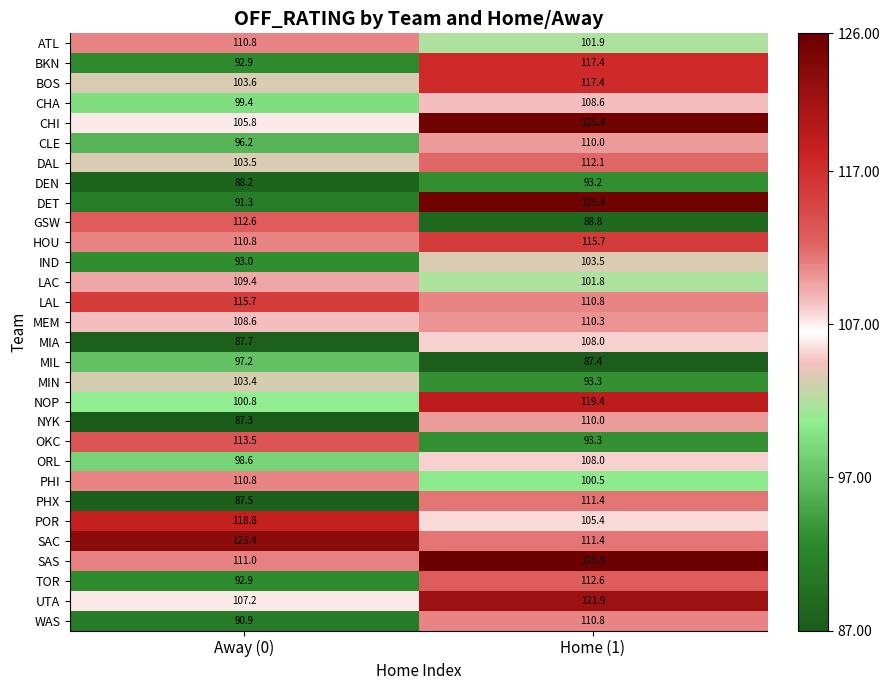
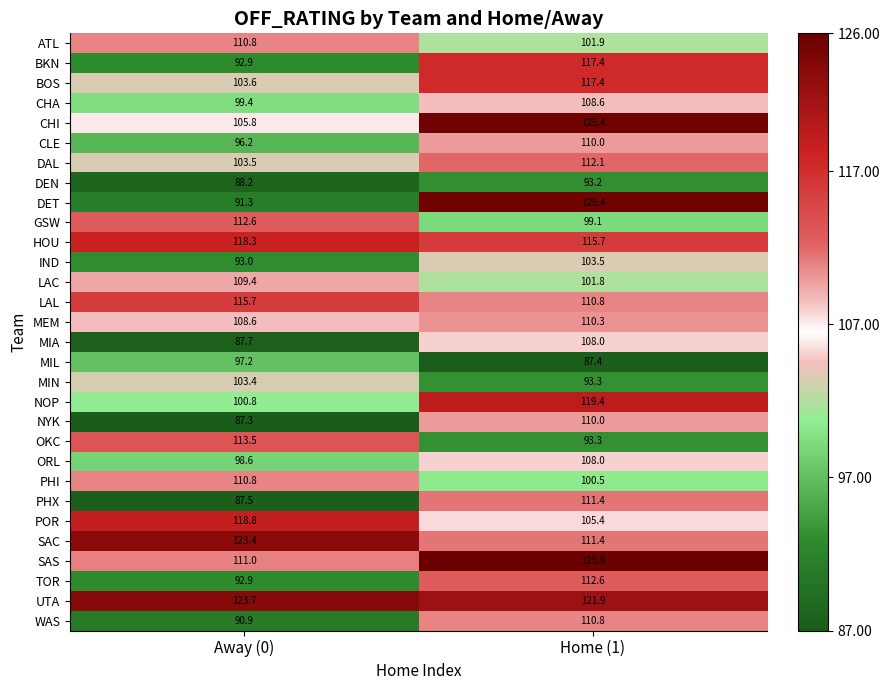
GSW, Home (1): 88.8 -> 99.1
HOU, Away (0): 110.8 -> 118.3
UTA, Away (0): 107.2 -> 123.7
